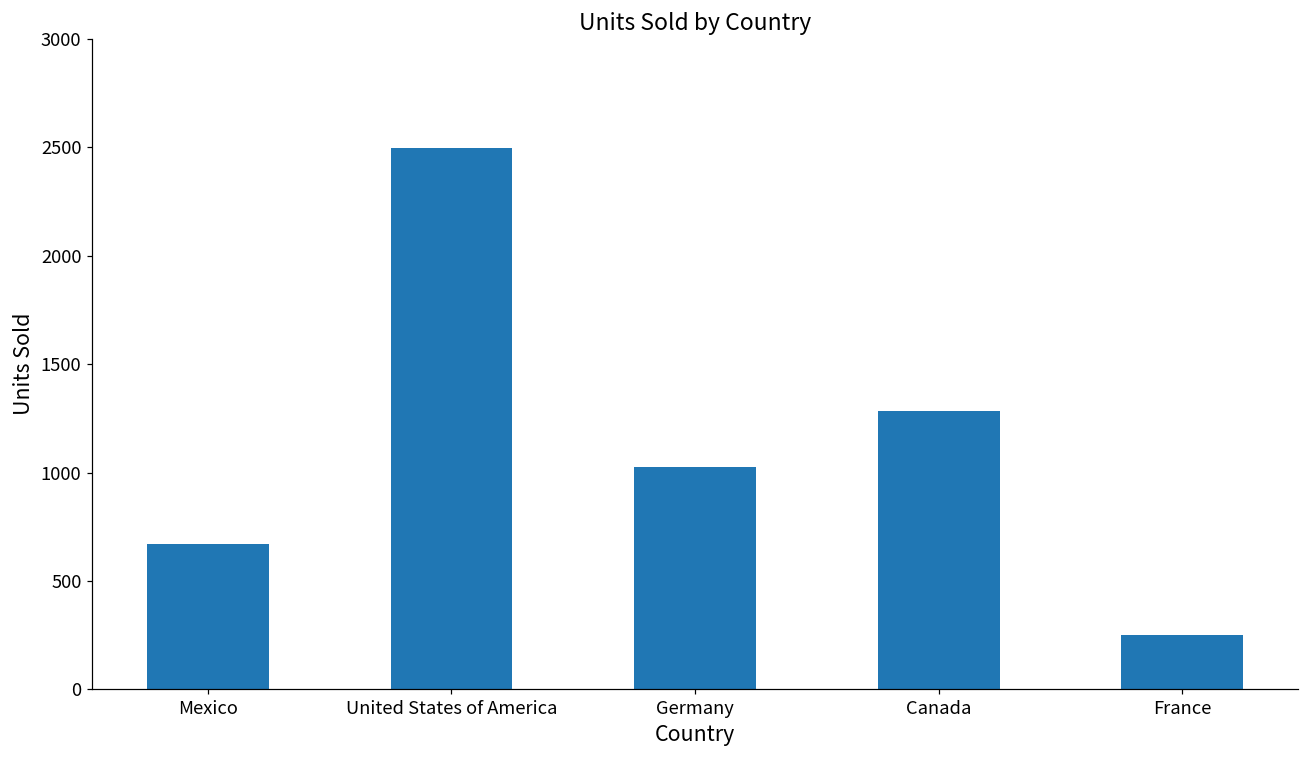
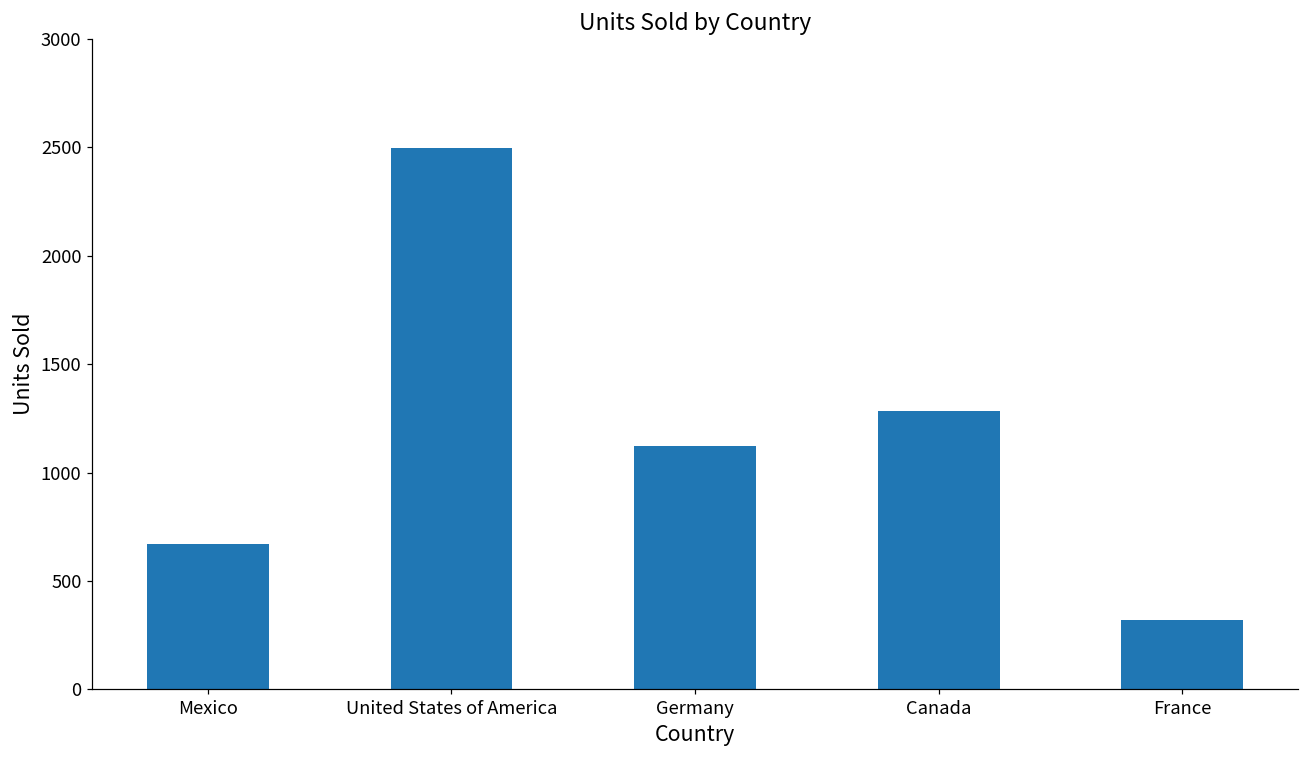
Germany: 1030 -> 1120
France: 250 -> 320
